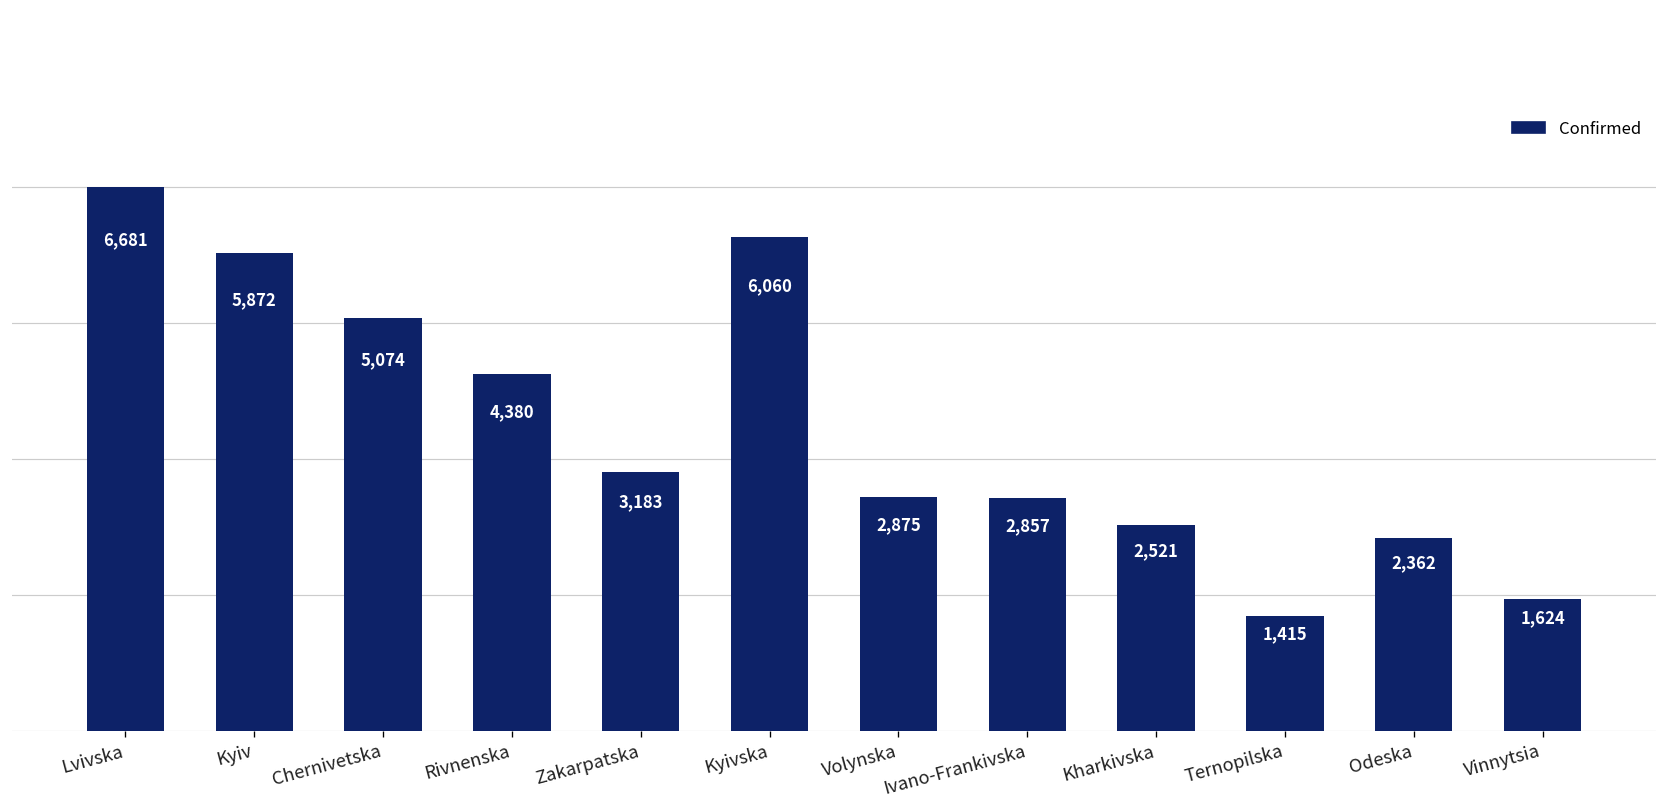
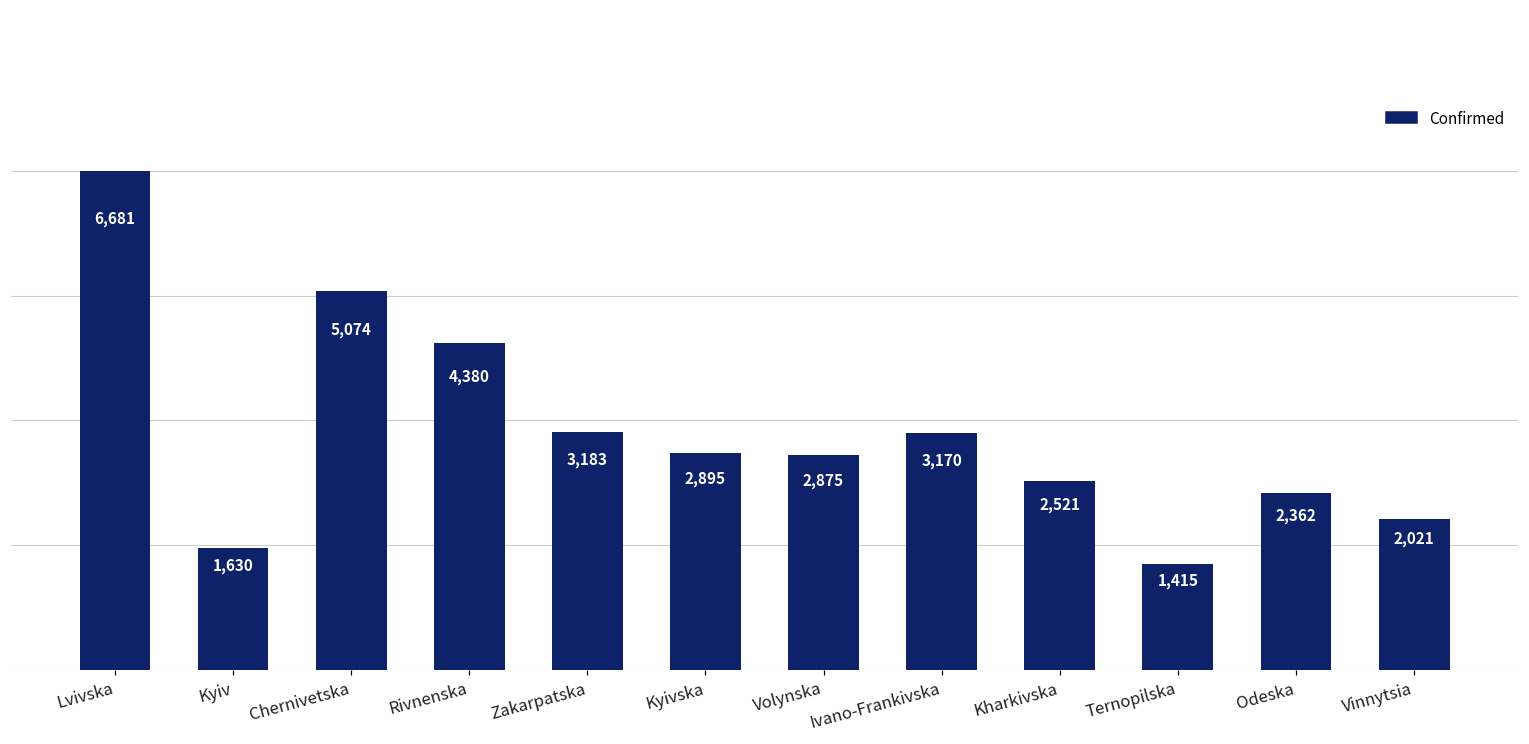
Kyiv: 5,872 -> 1,630
Kyivska: 6,060 -> 2,895
Ivano-Frankivska: 2,857 -> 3,170
Vinnytsia: 1,624 -> 2,021
